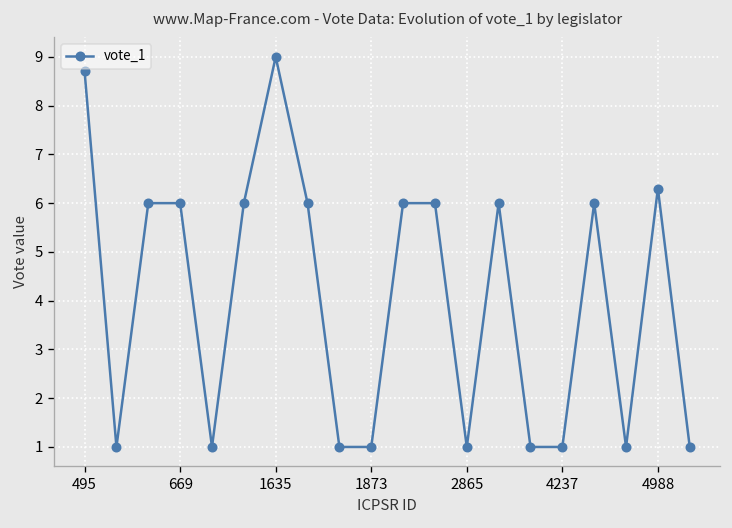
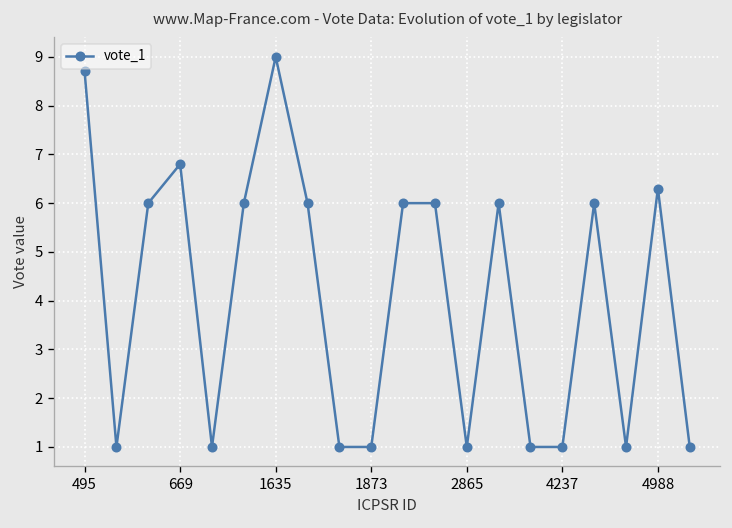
669: 6.0 -> 6.8
